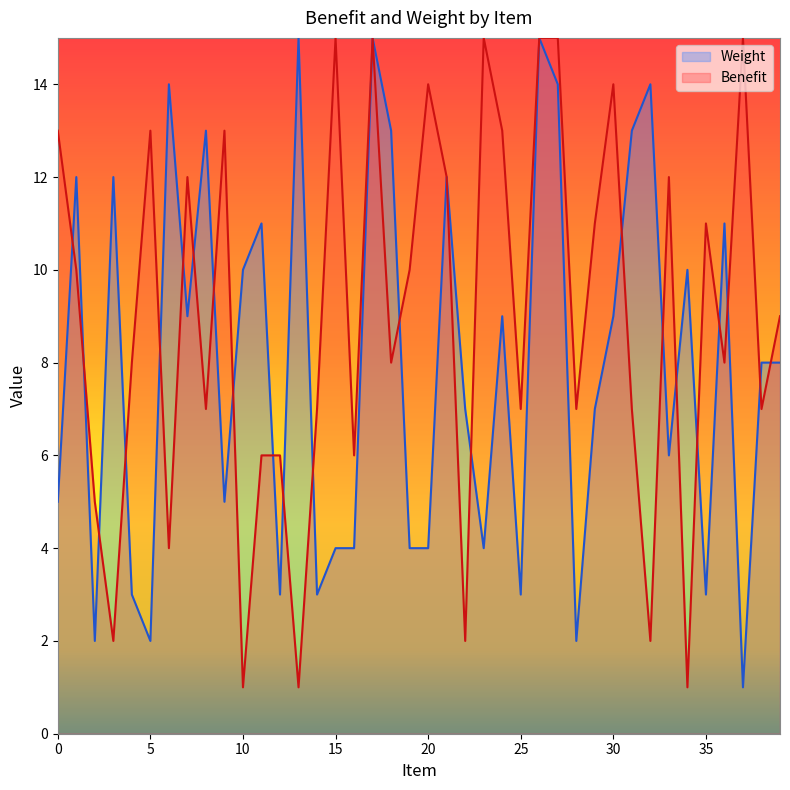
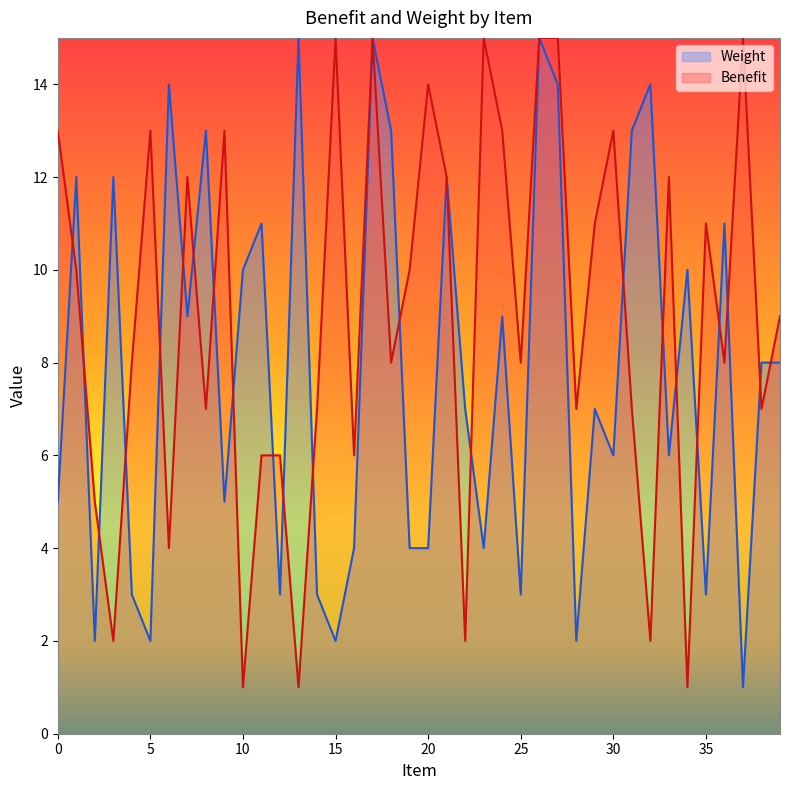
Weight, 15: 4 -> 2
Benefit, 25: 7 -> 8
Weight, 30: 9 -> 6
Benefit, 30: 14 -> 13
